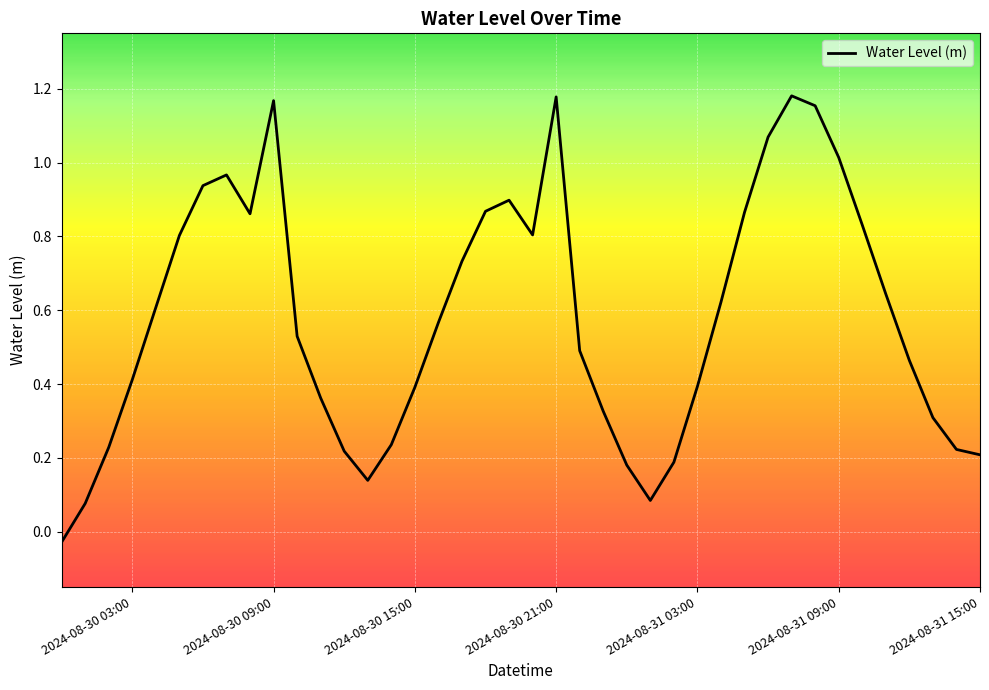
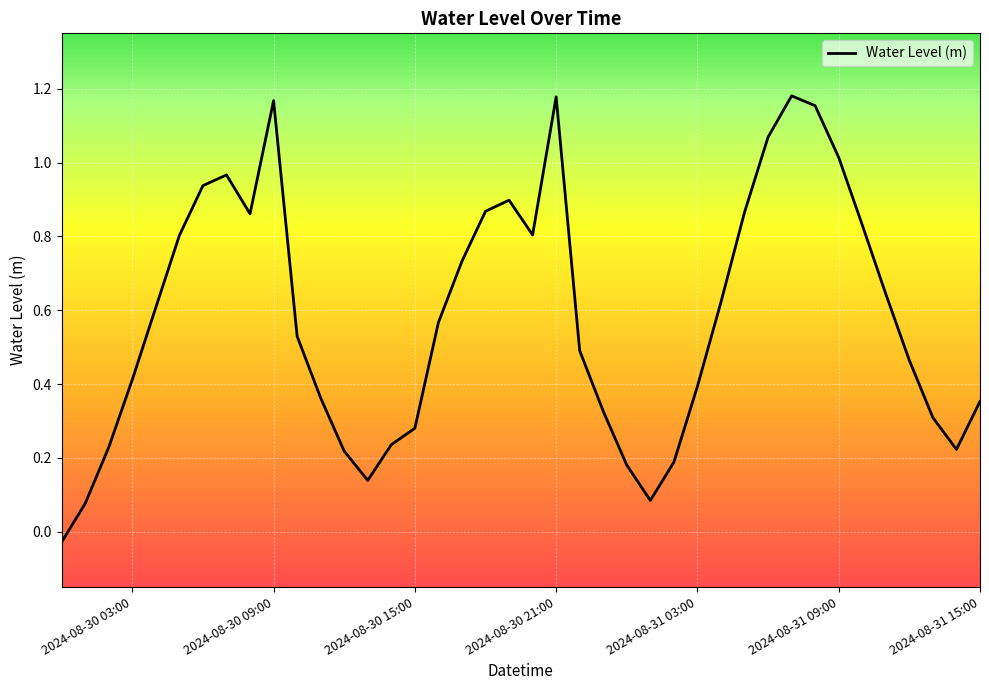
2024-08-30 15:00: 0.39 -> 0.28
2024-08-31 15:00: 0.21 -> 0.35
